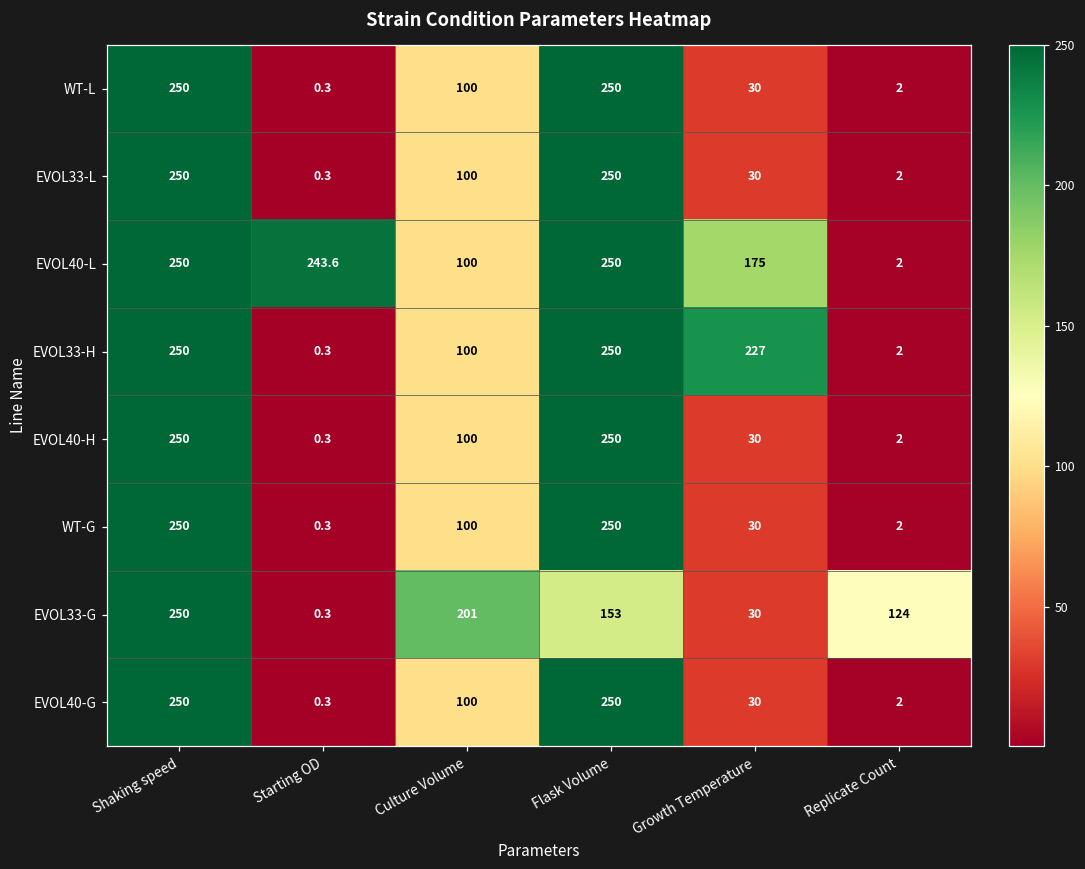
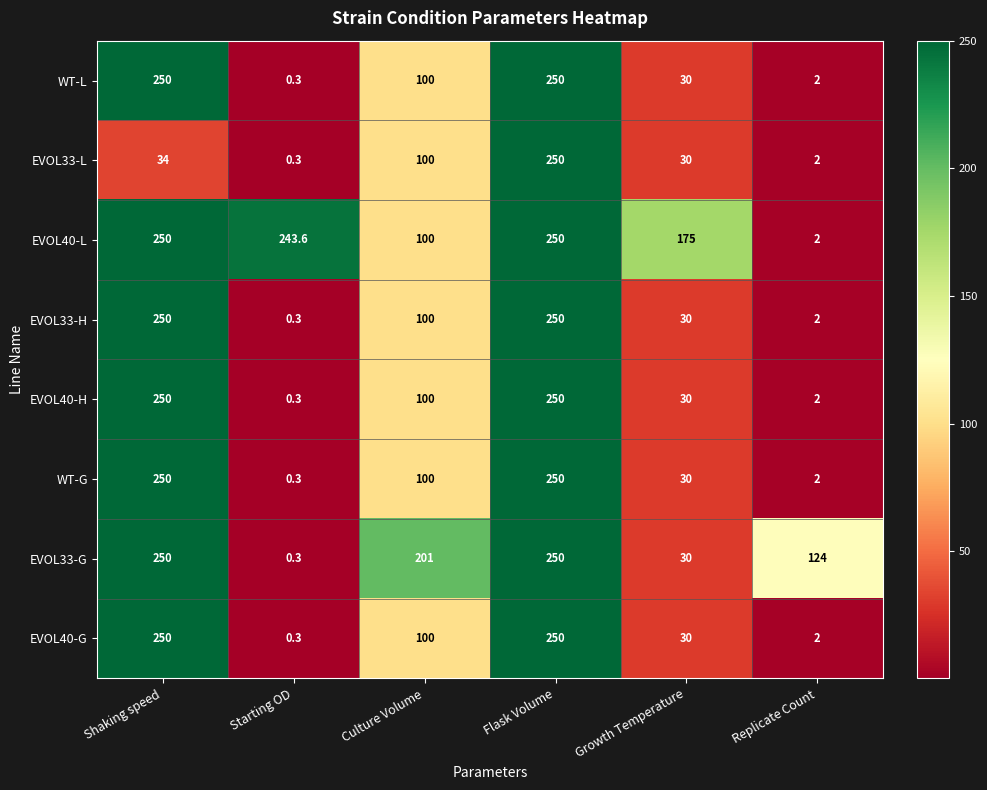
EVOL33-L, Shaking speed: 250 -> 34
EVOL33-H, Growth Temperature: 227 -> 30
EVOL33-G, Flask Volume: 153 -> 250
